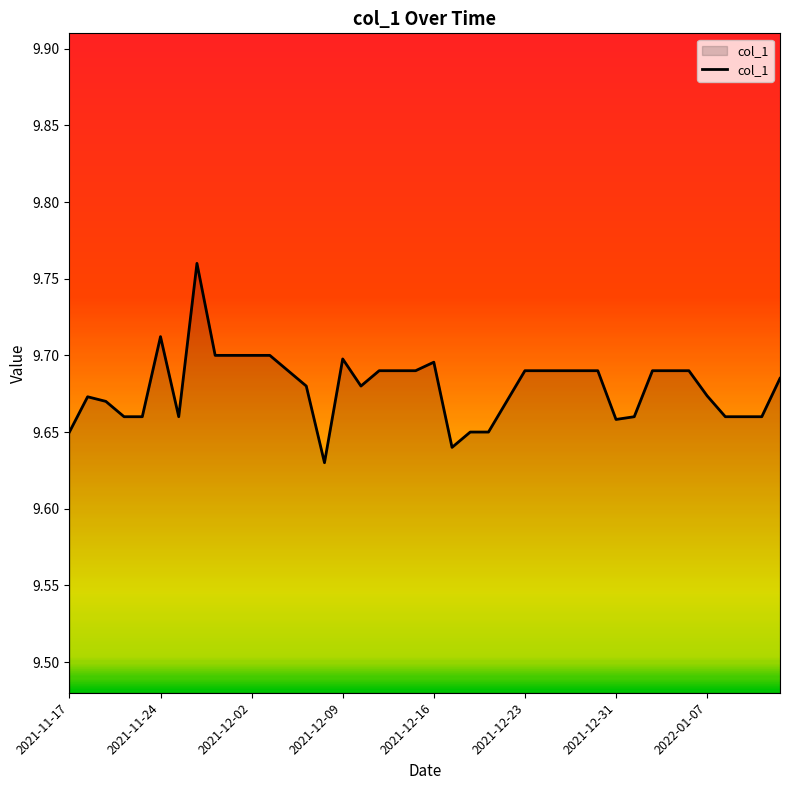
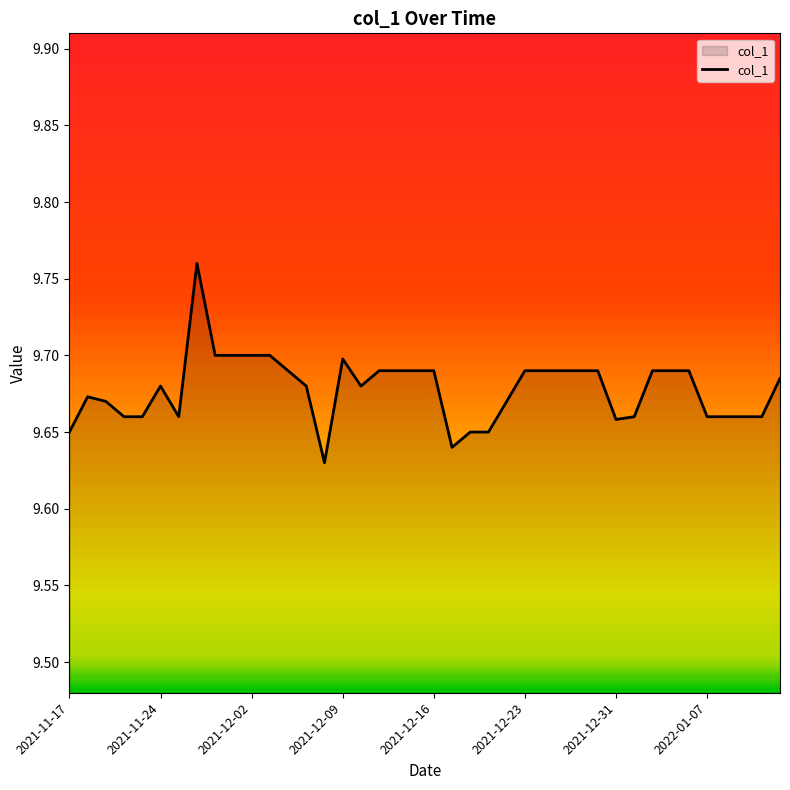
2021-11-24: 9.712 -> 9.680
2021-12-16: 9.696 -> 9.690
2022-01-07: 9.674 -> 9.660
